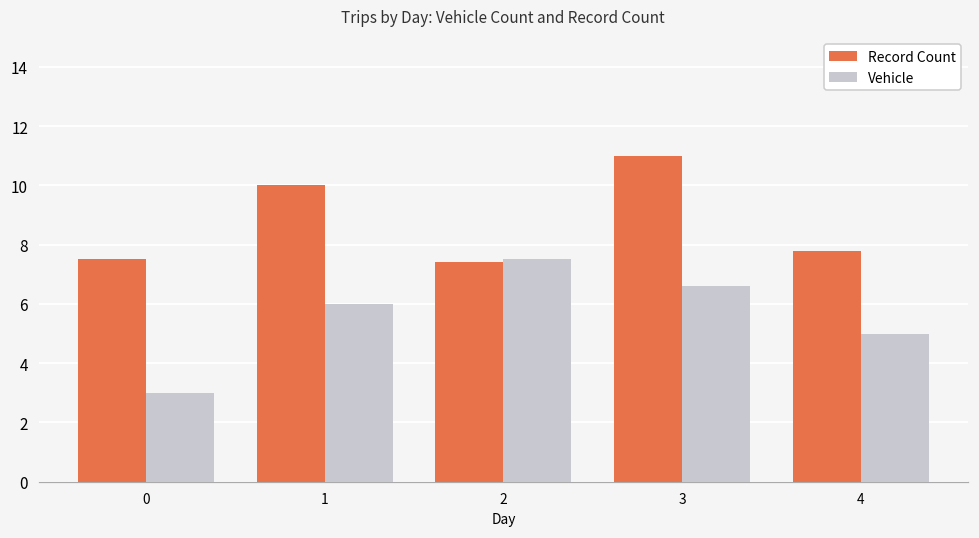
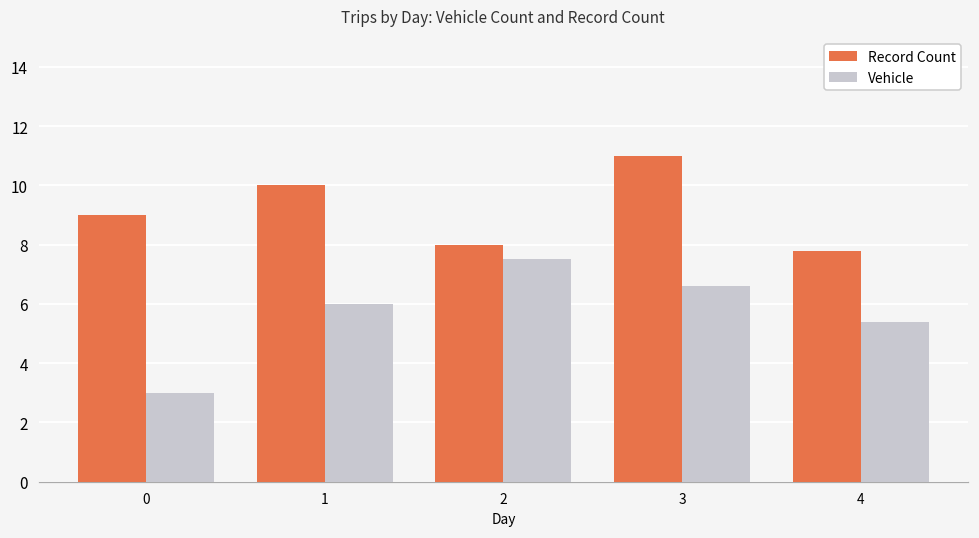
Record Count, 0: 7.5 -> 9.0
Record Count, 2: 7.4 -> 8.0
Vehicle, 4: 5.0 -> 5.4
